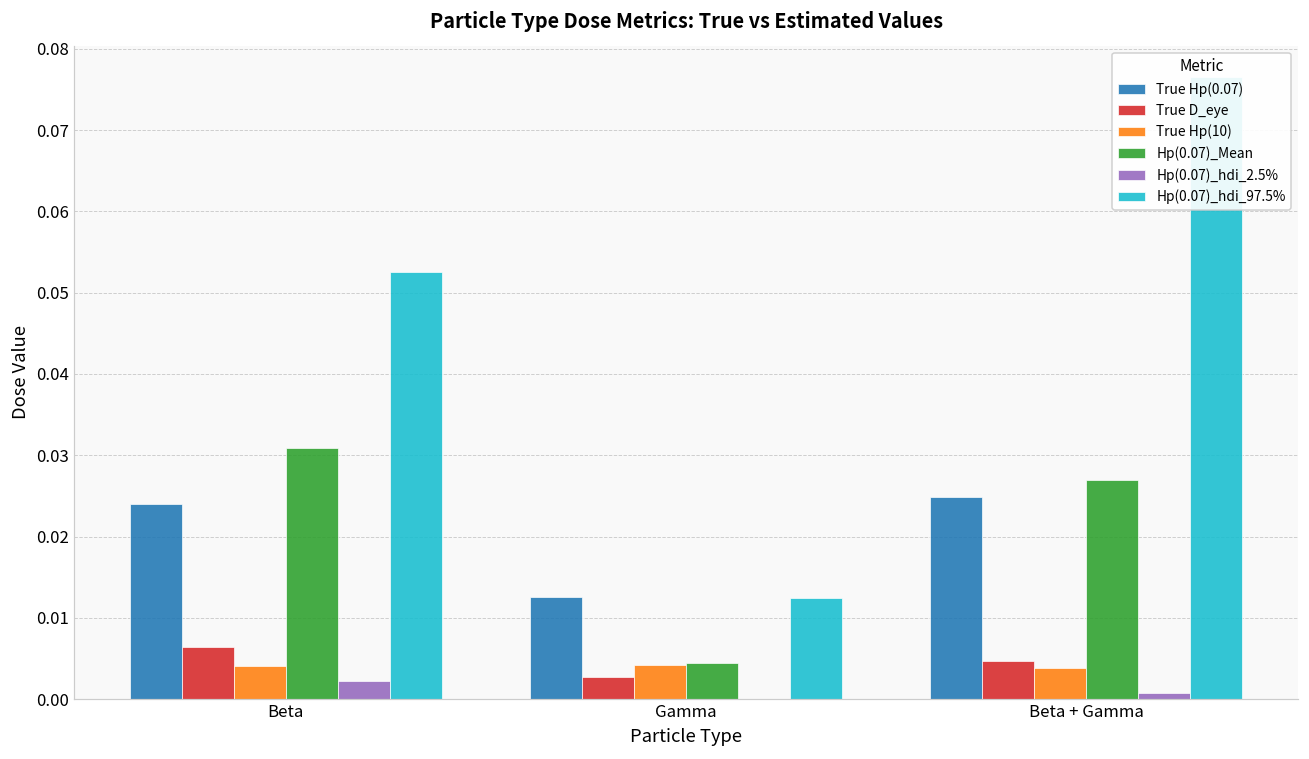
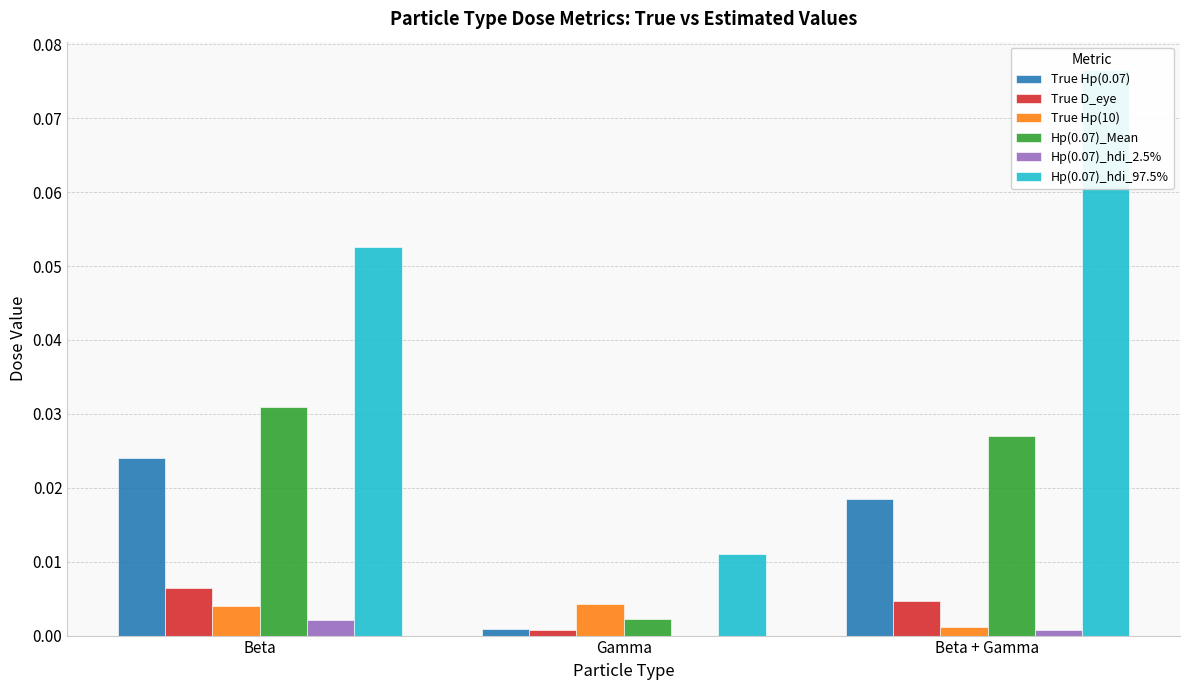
True Hp(0.07), Gamma: 0.013 -> 0.001
True D_eye, Gamma: 0.003 -> 0.001
Hp(0.07)_Mean, Gamma: 0.004 -> 0.002
Hp(0.07)_hdi_97.5%, Gamma: 0.012 -> 0.011
True Hp(0.07), Beta + Gamma: 0.025 -> 0.018
True Hp(10), Beta + Gamma: 0.004 -> 0.001
